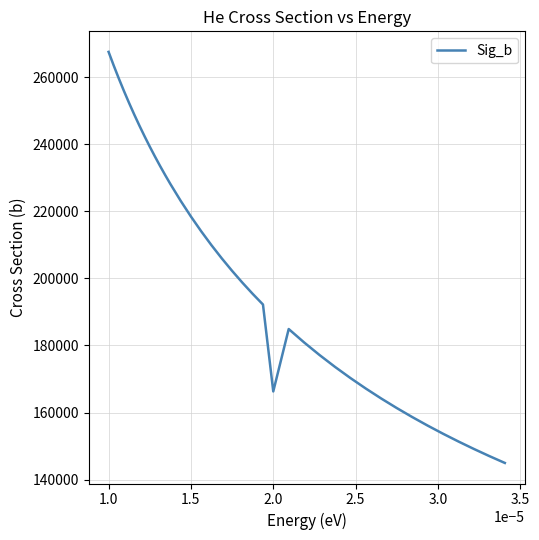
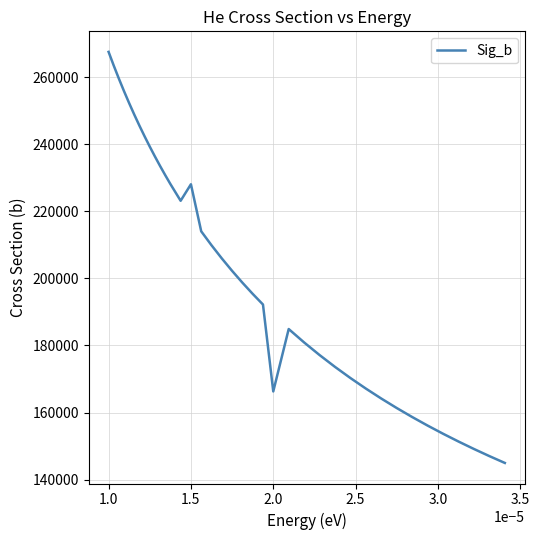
1.5: 218000 -> 228000
